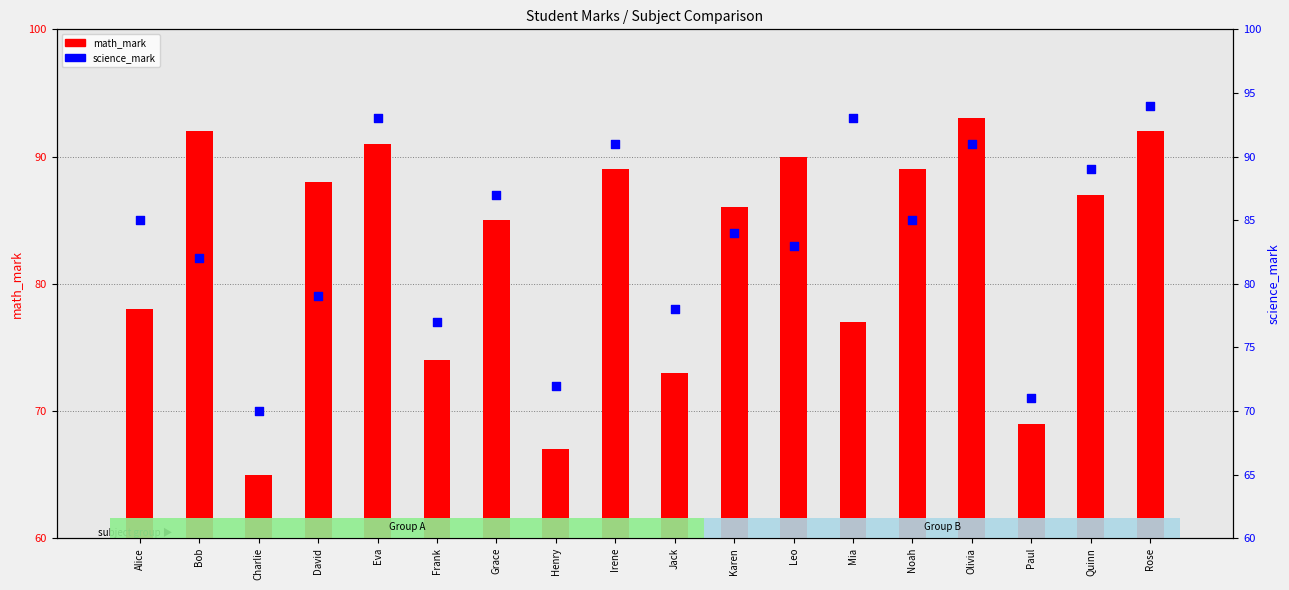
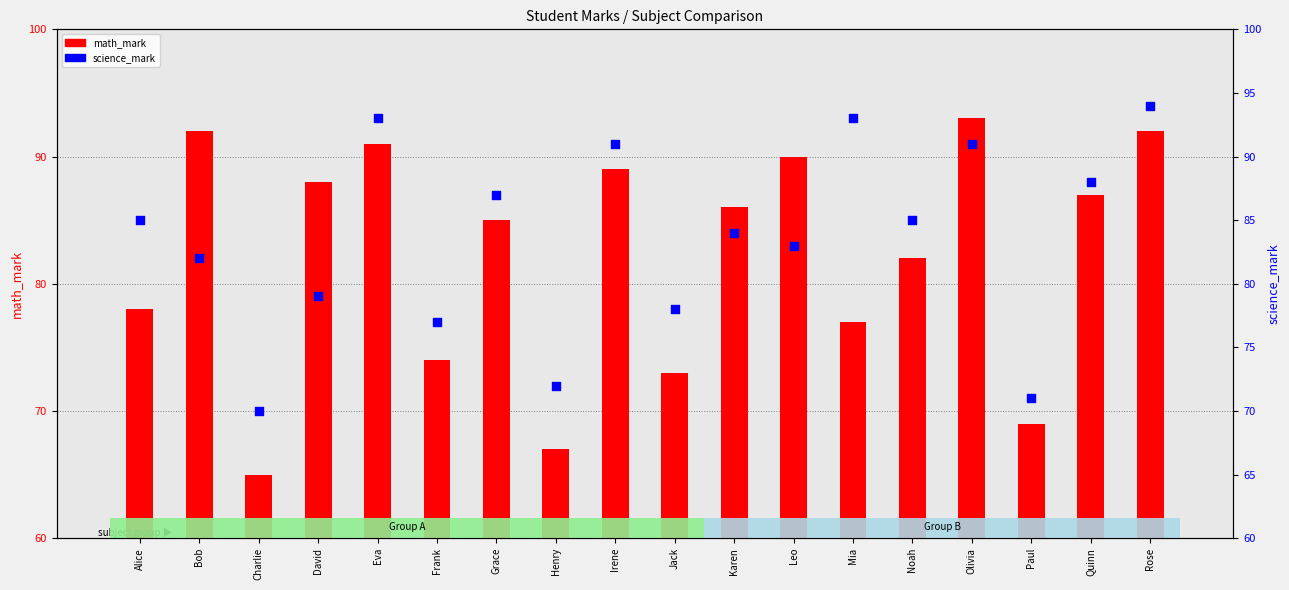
math_mark, Noah: 89 -> 82
science_mark, Quinn: 89 -> 88
